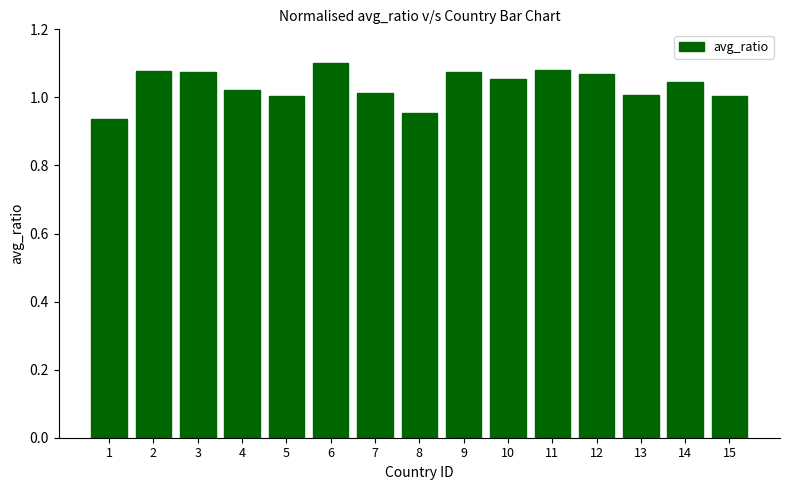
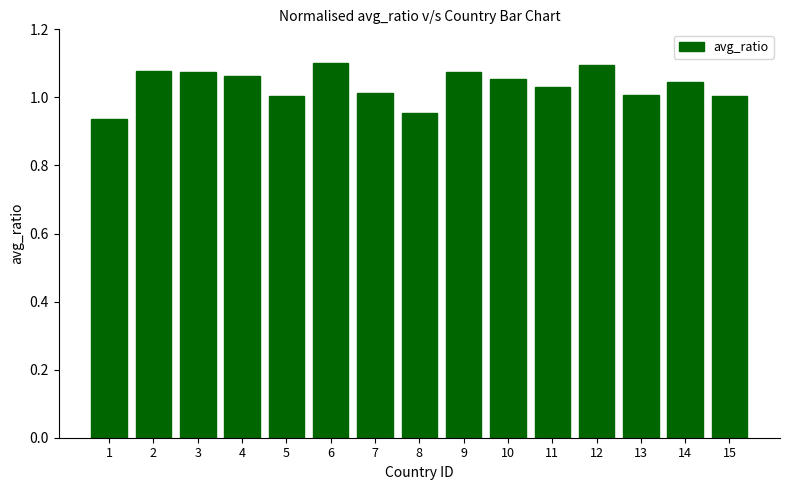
4: 1.02 -> 1.06
11: 1.08 -> 1.03
12: 1.07 -> 1.09
